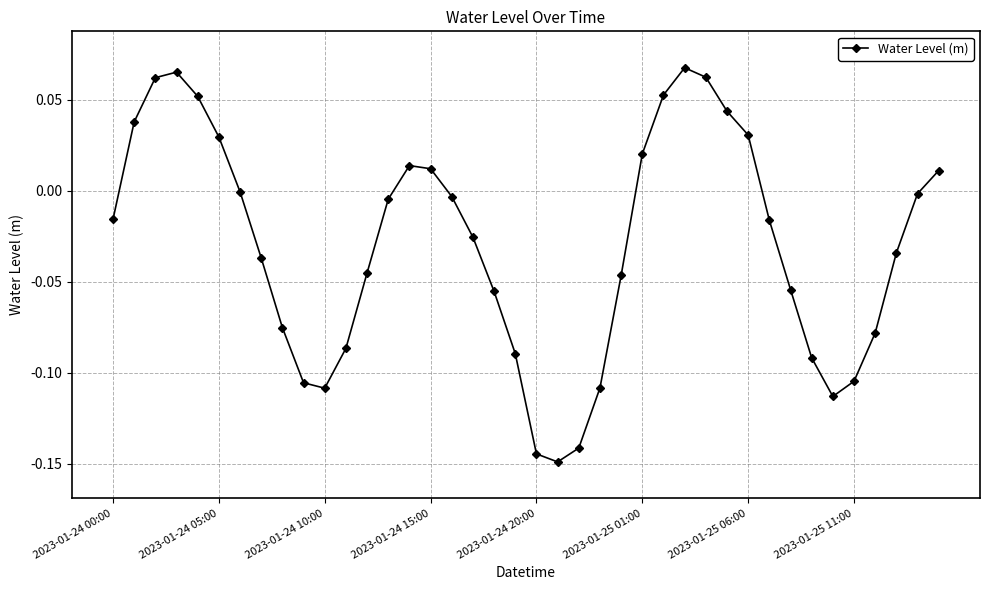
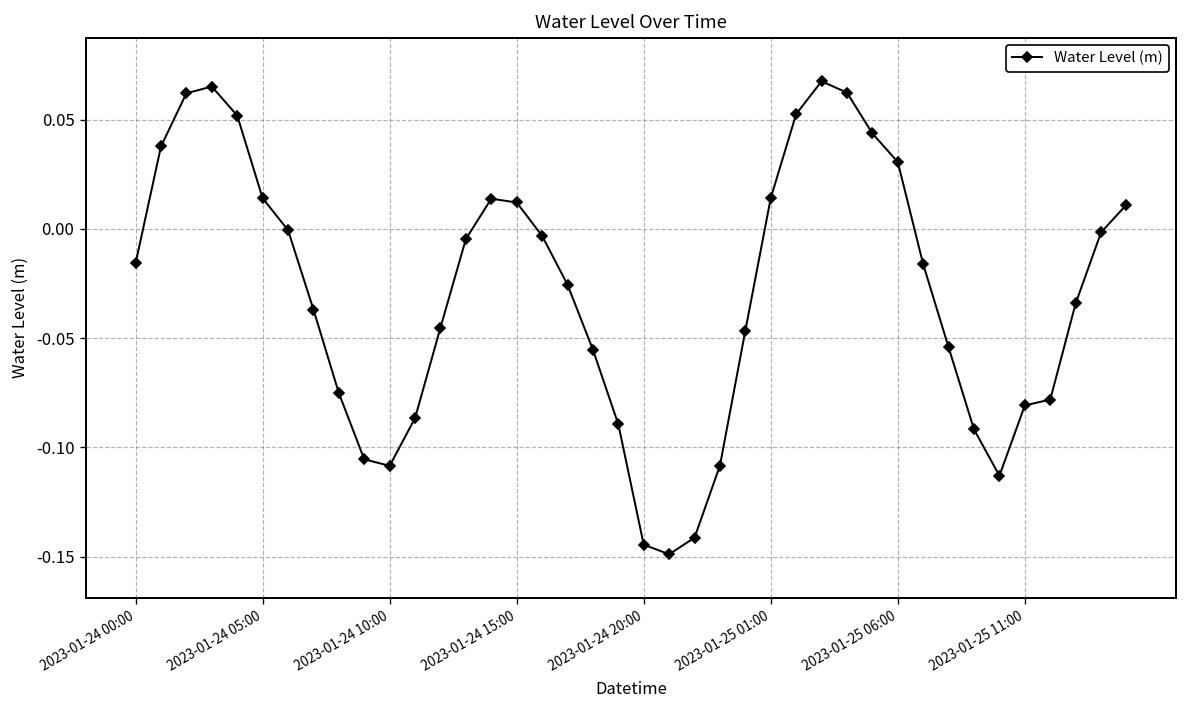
2023-01-24 05:00: 0.029 -> 0.014
2023-01-25 01:00: 0.020 -> 0.014
2023-01-25 11:00: -0.105 -> -0.081
